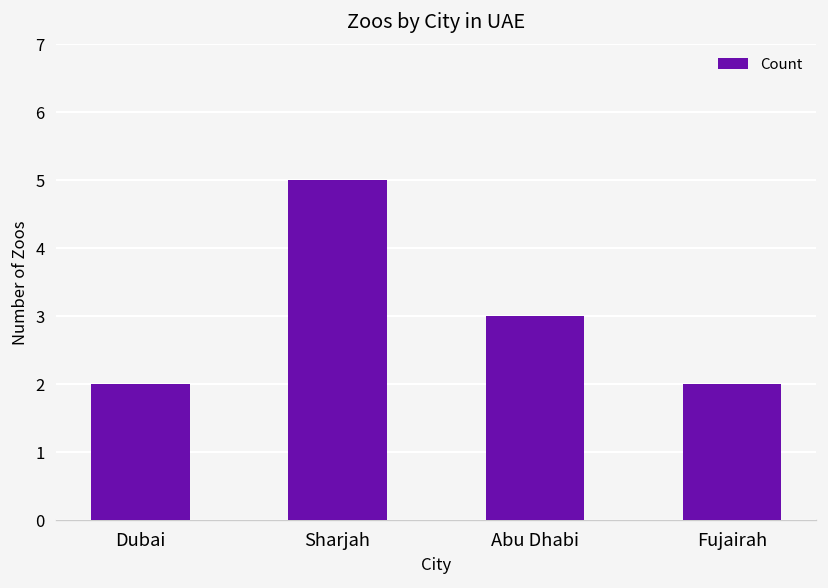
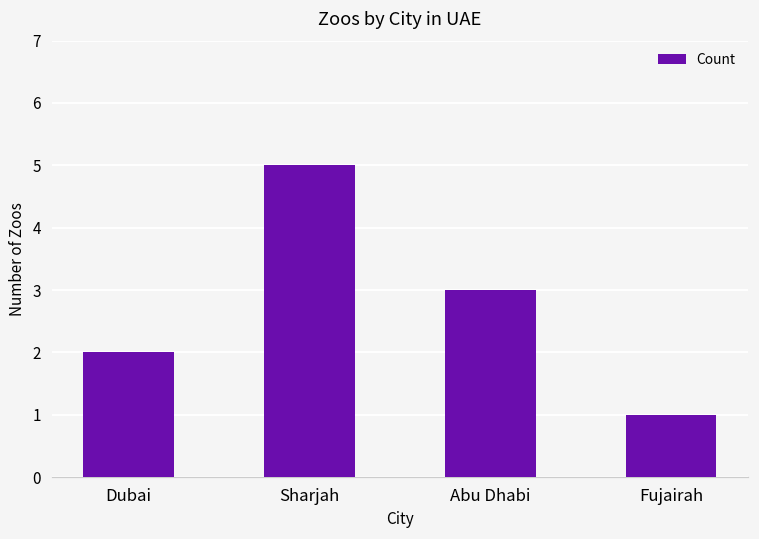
Fujairah: 2 -> 1
